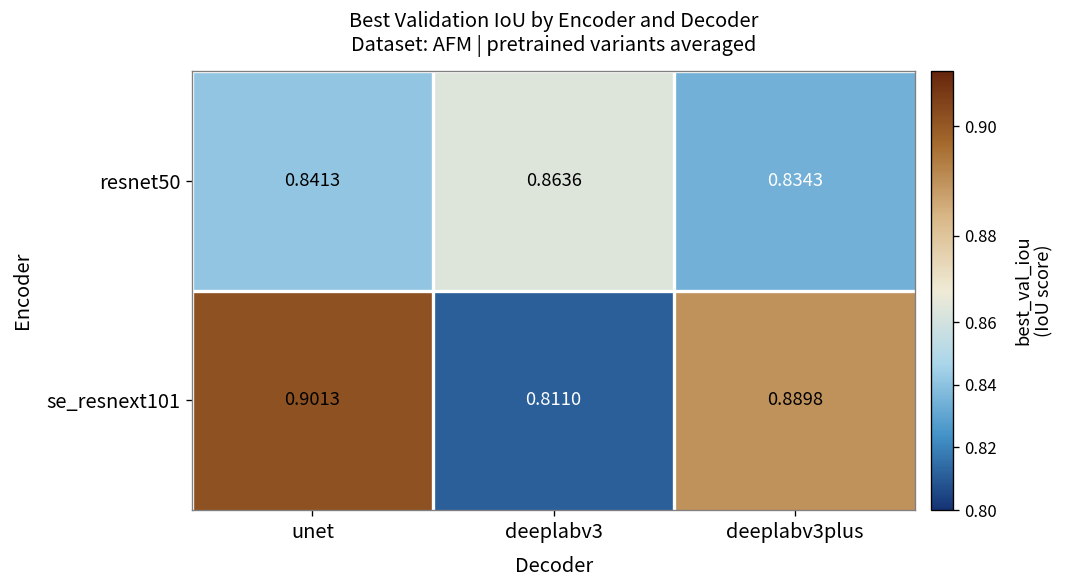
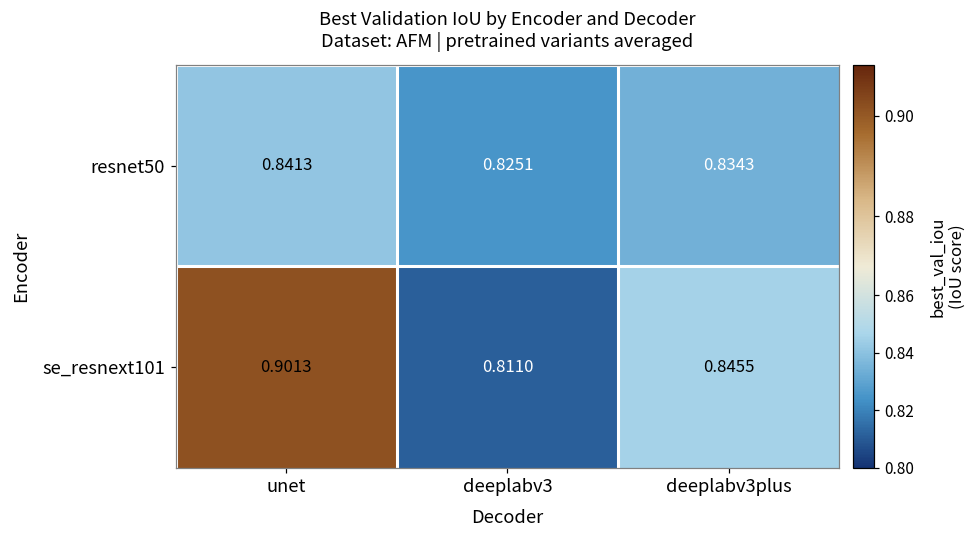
resnet50, deeplabv3: 0.8636 -> 0.8251
se_resnext101, deeplabv3plus: 0.8898 -> 0.8455
